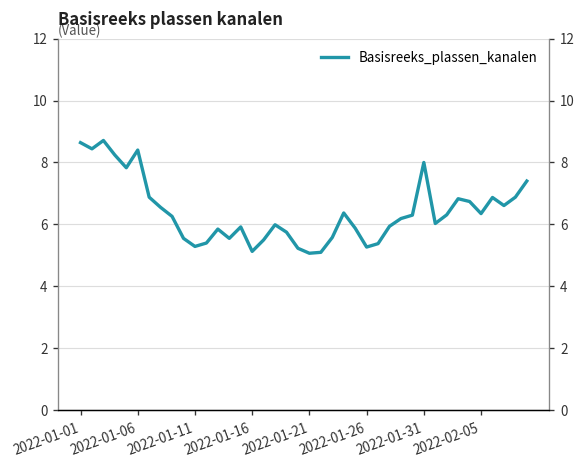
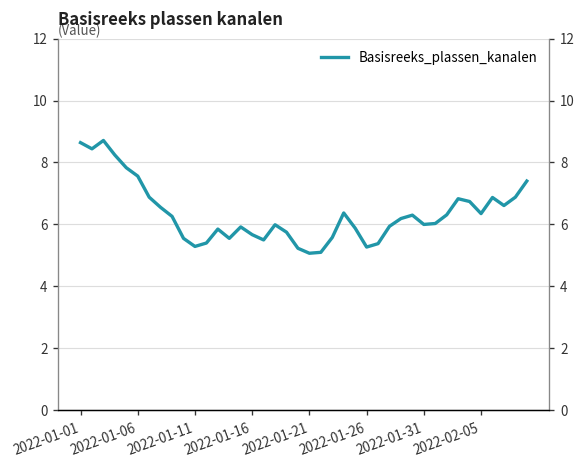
2022-01-06: 8.4 -> 7.6
2022-01-16: 5.1 -> 5.7
2022-01-31: 8 -> 6
